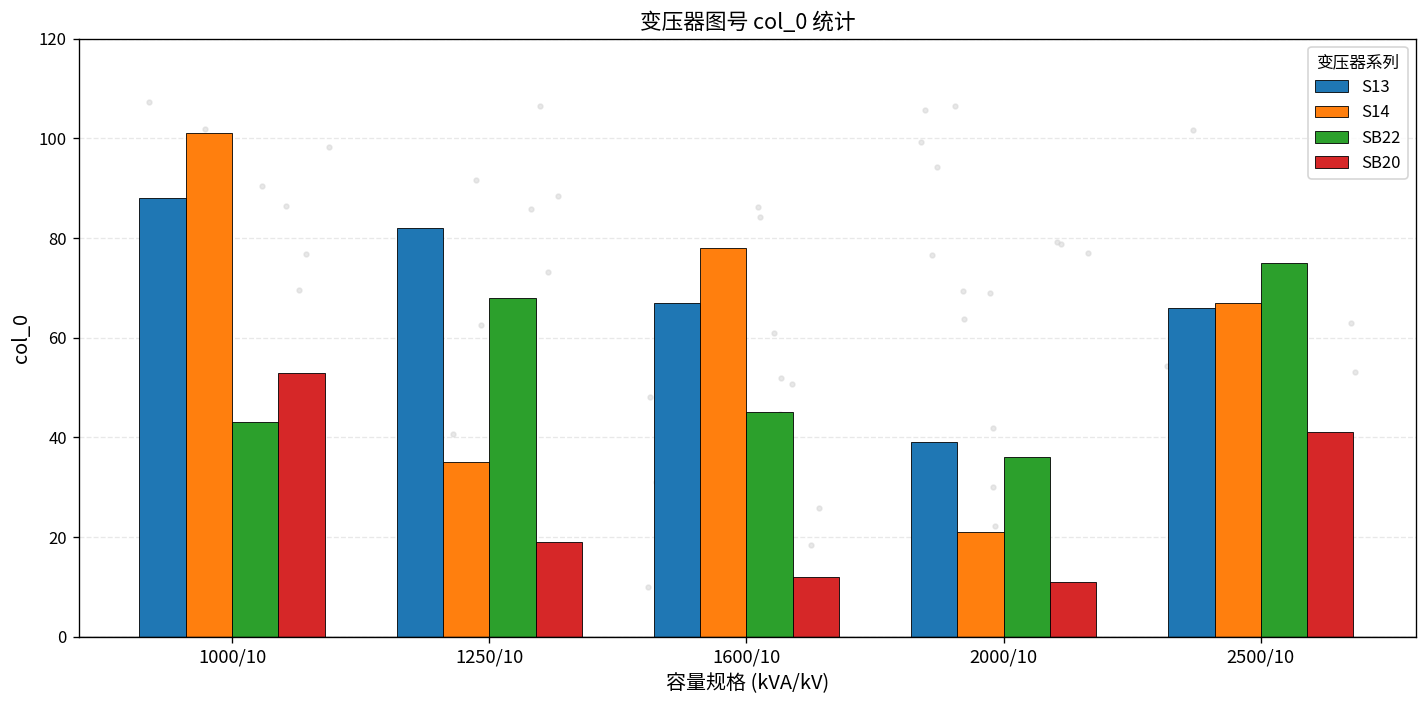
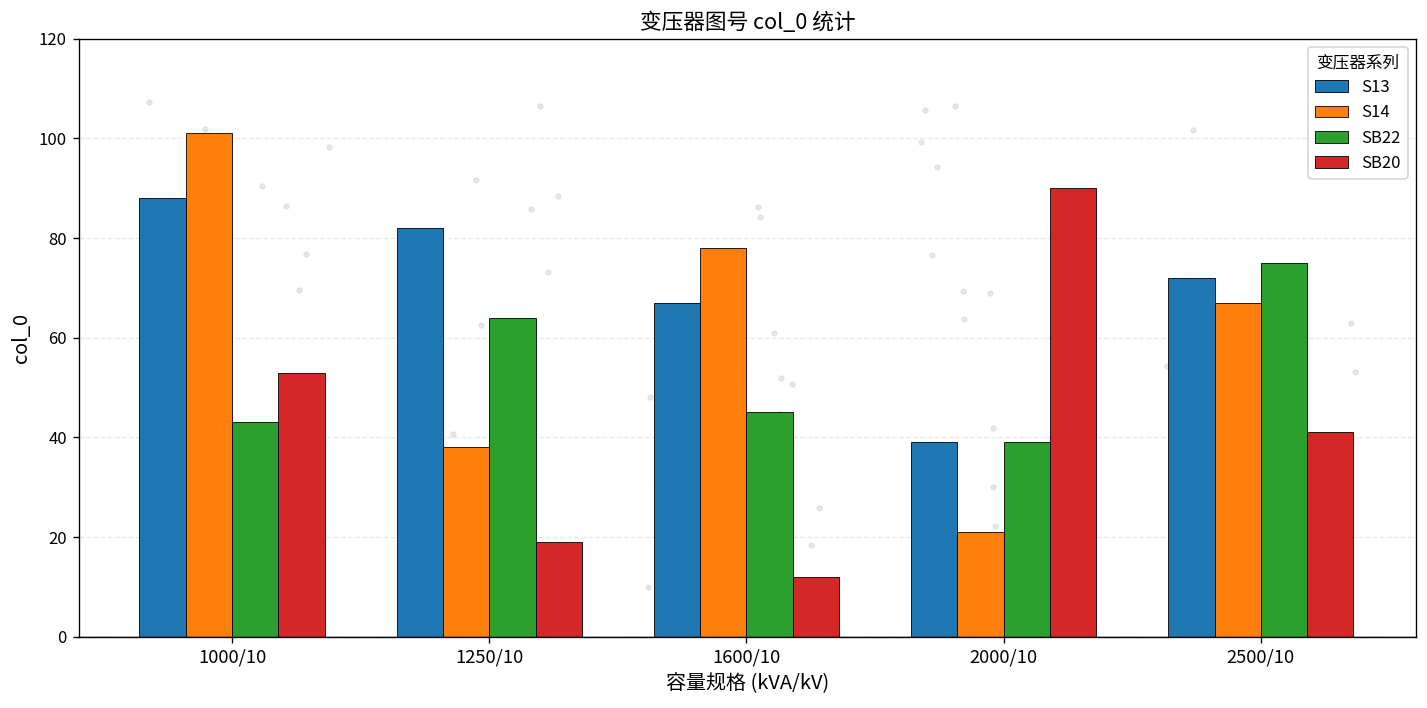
S14, 1250/10: 35 -> 38
SB22, 1250/10: 68 -> 64
SB22, 2000/10: 36 -> 39
SB20, 2000/10: 11 -> 90
S13, 2500/10: 66 -> 72
